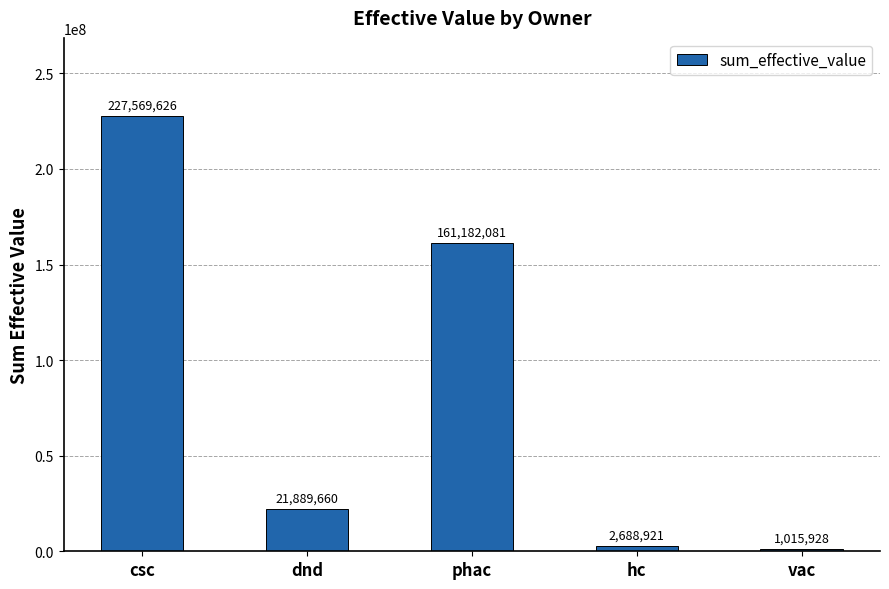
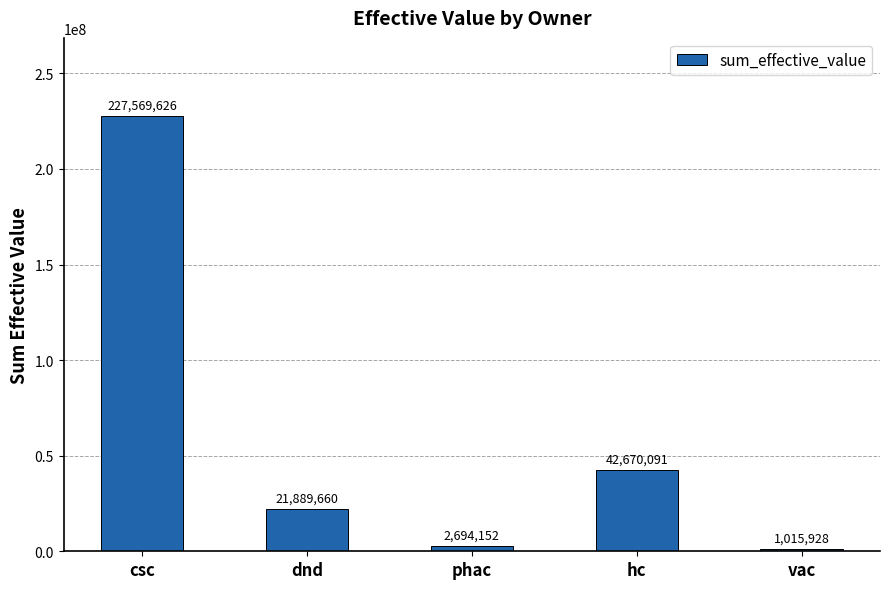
phac: 161,182,081 -> 2,694,152
hc: 2,688,921 -> 42,670,091
